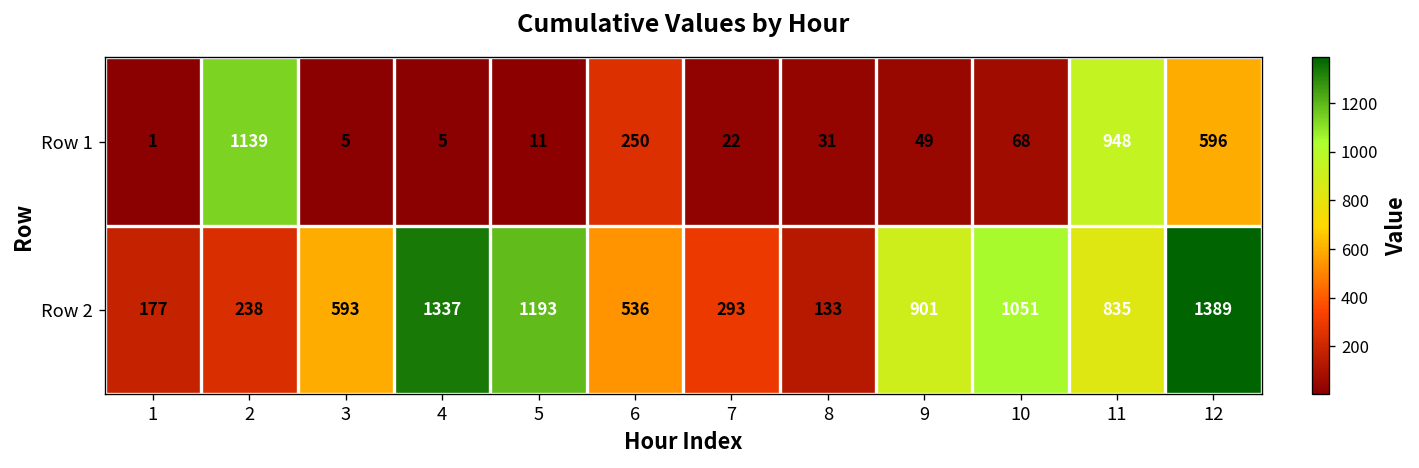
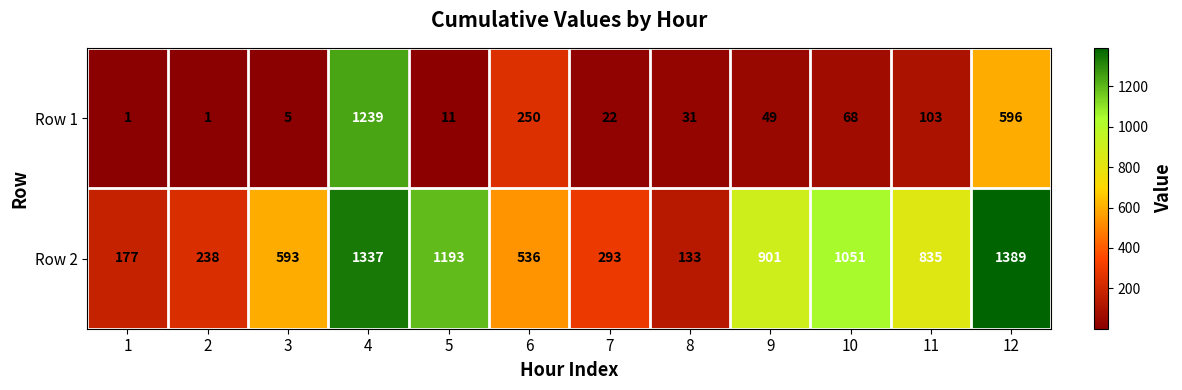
Row 1, 2: 1139 -> 1
Row 1, 4: 5 -> 1239
Row 1, 11: 948 -> 103
